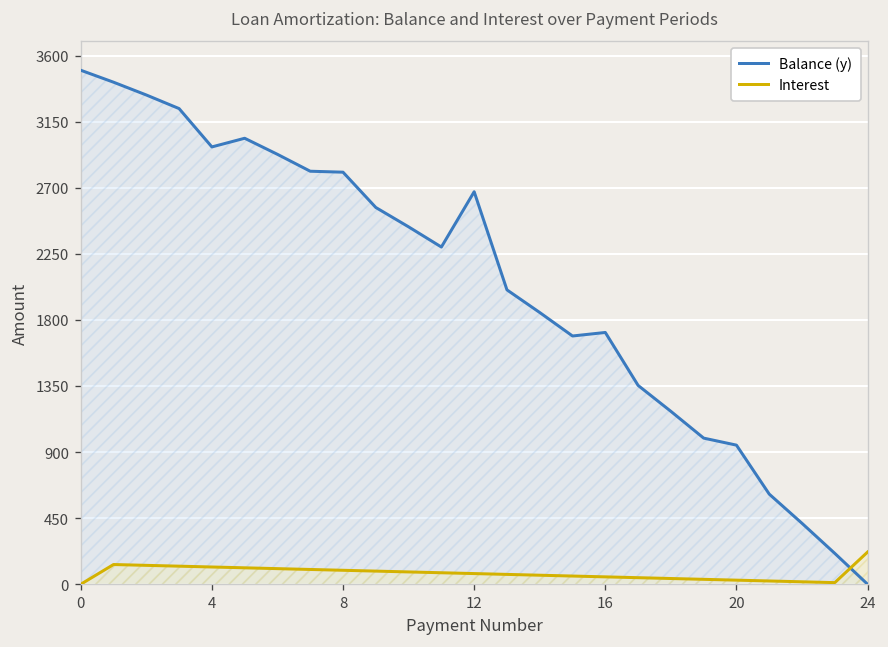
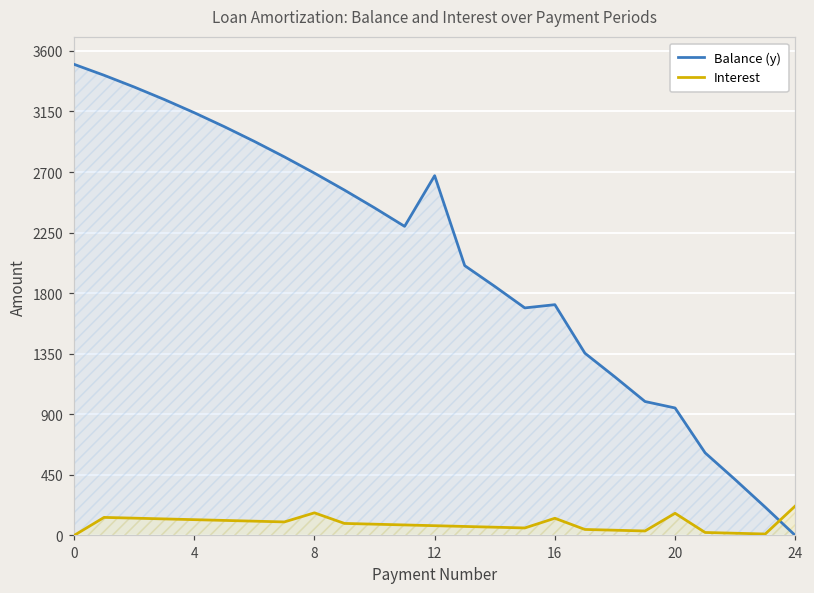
Balance (y), 4: 2980 -> 3140
Balance (y), 8: 2810 -> 2690
Interest, 8: 100 -> 170
Interest, 16: 50 -> 130
Interest, 20: 30 -> 170
